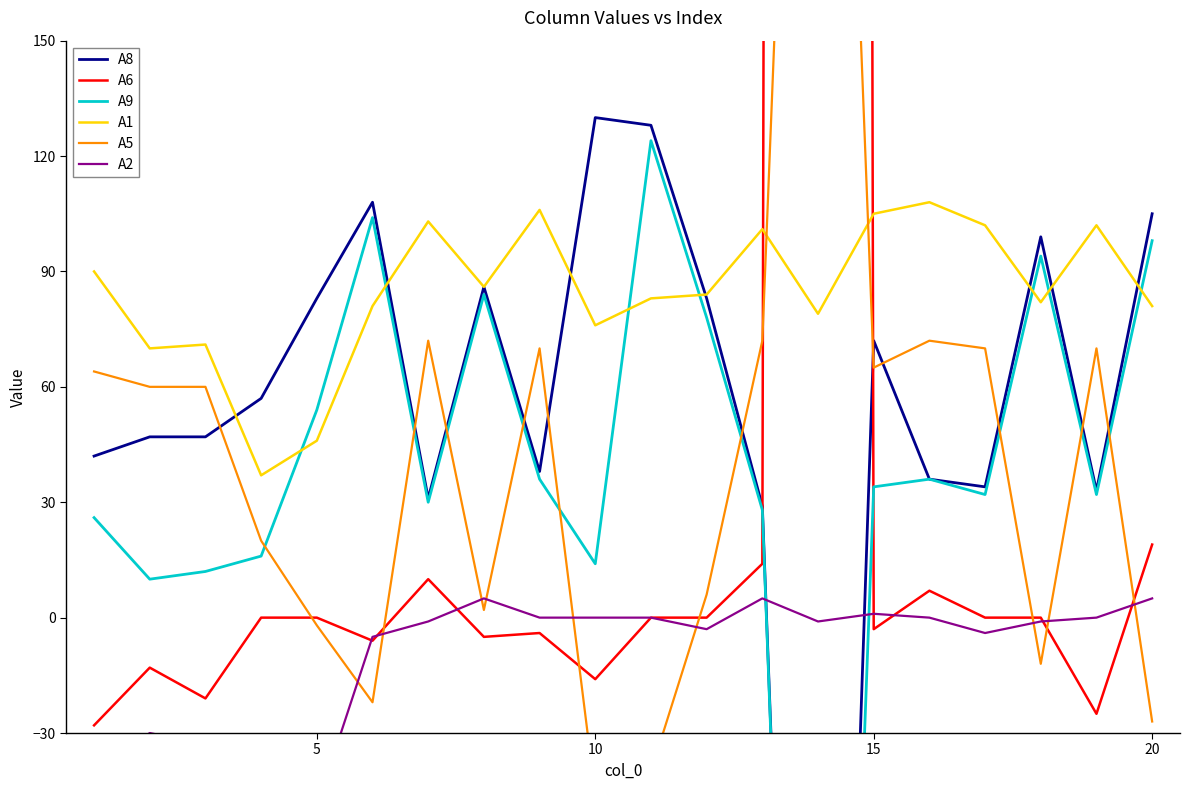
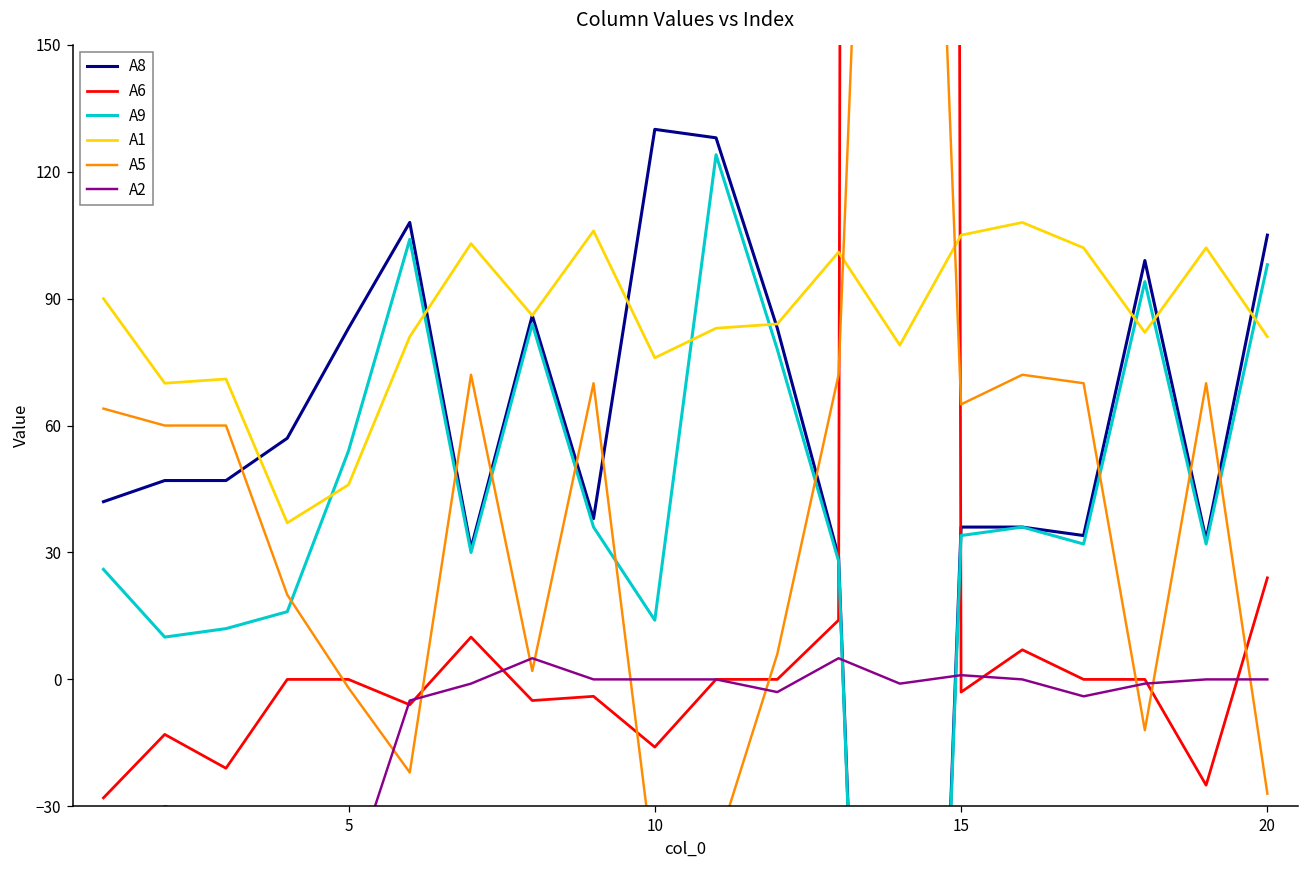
A8, 15: 72 -> 36
A6, 20: 19 -> 24
A2, 20: 5 -> 0
